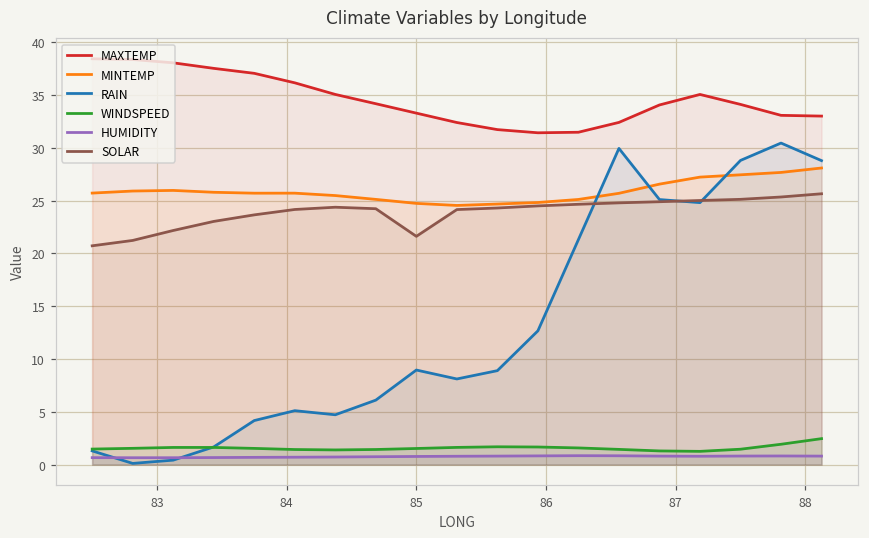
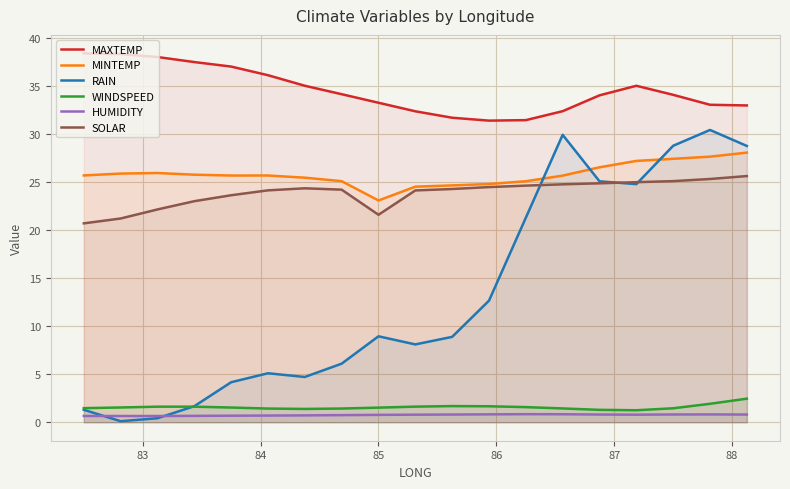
MINTEMP, 85: 25 -> 23
